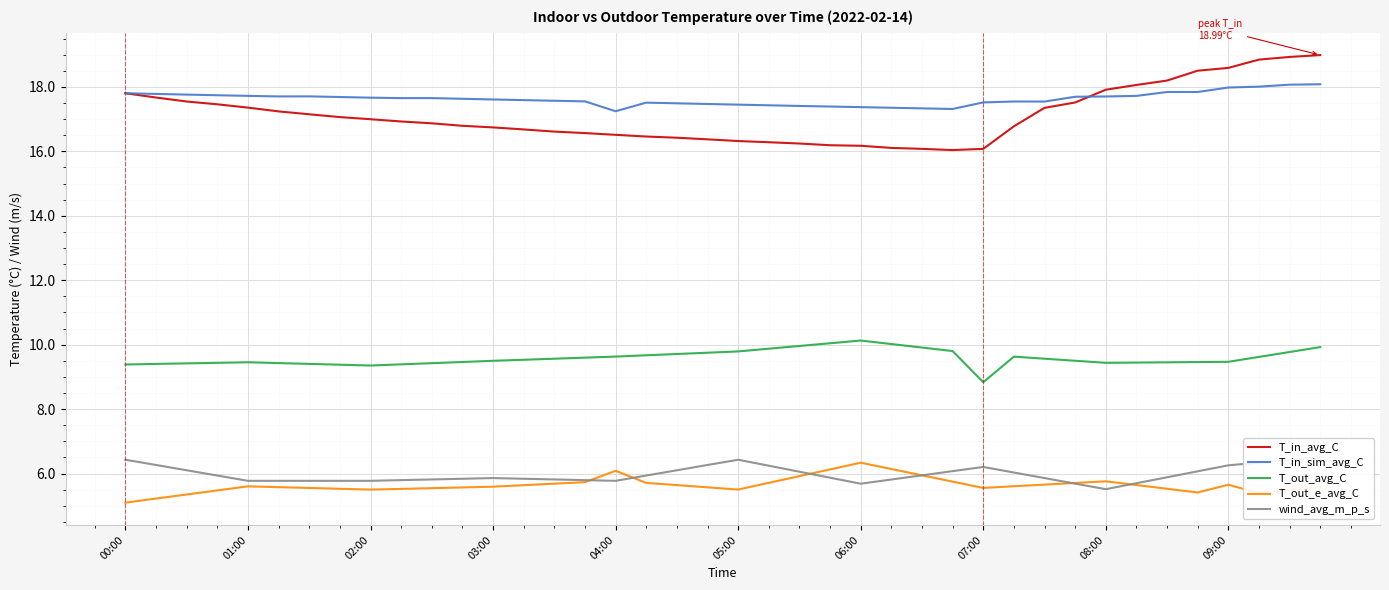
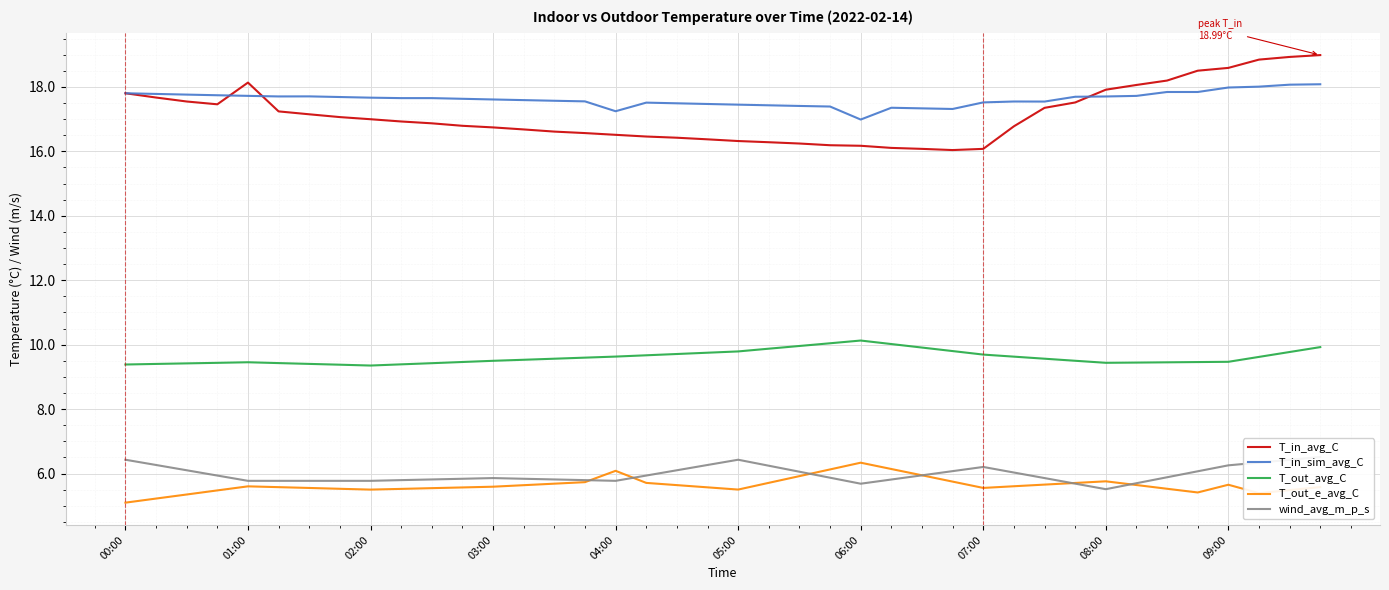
T_in_avg_C, 01:00: 17.4 -> 18.1
T_in_sim_avg_C, 06:00: 17.4 -> 17.0
T_out_avg_C, 07:00: 8.8 -> 9.7
